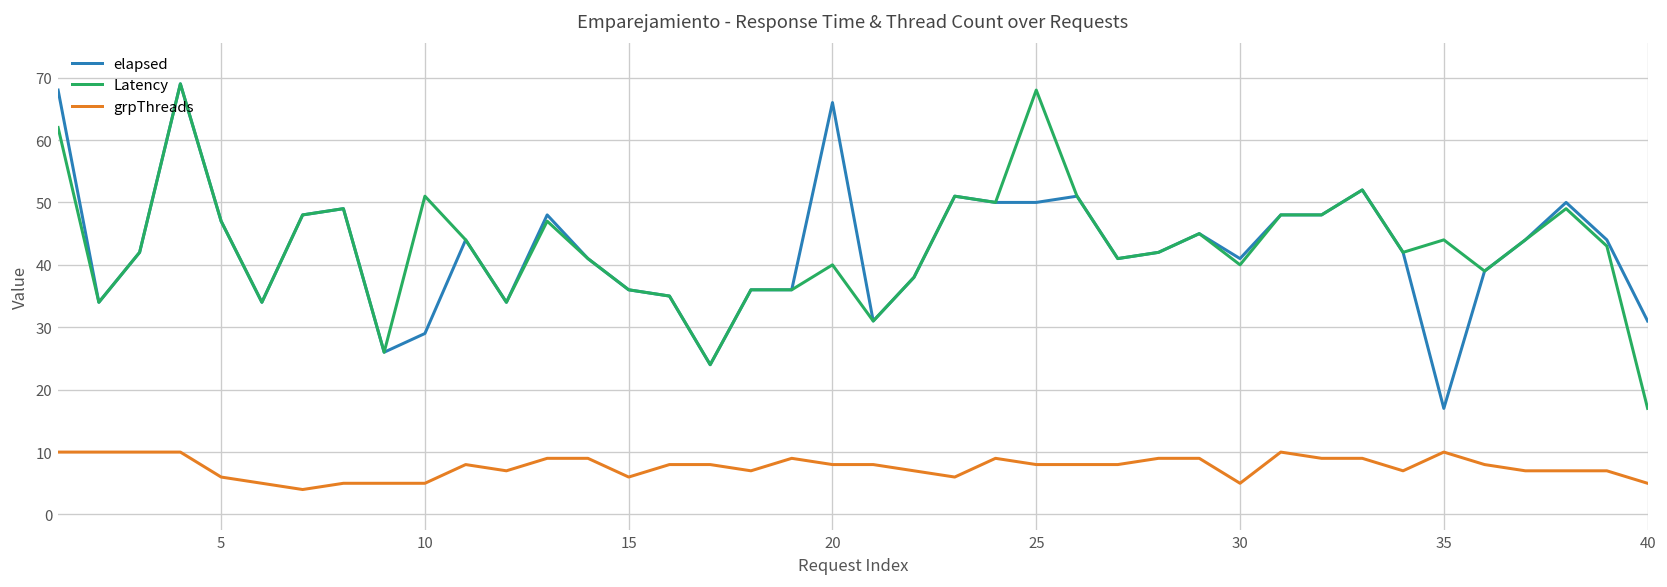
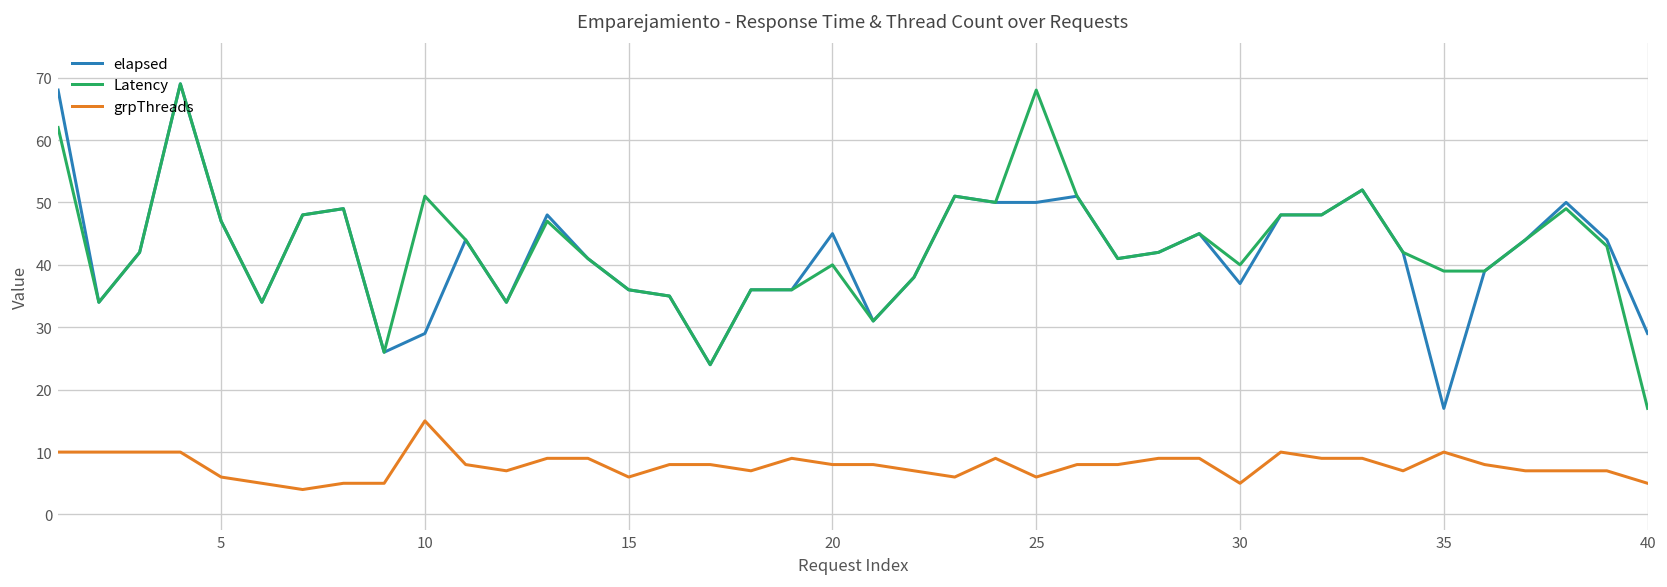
grpThreads, 10: 5 -> 15
elapsed, 20: 66 -> 45
grpThreads, 25: 8 -> 6
elapsed, 30: 41 -> 37
Latency, 35: 44 -> 39
elapsed, 40: 31 -> 29
